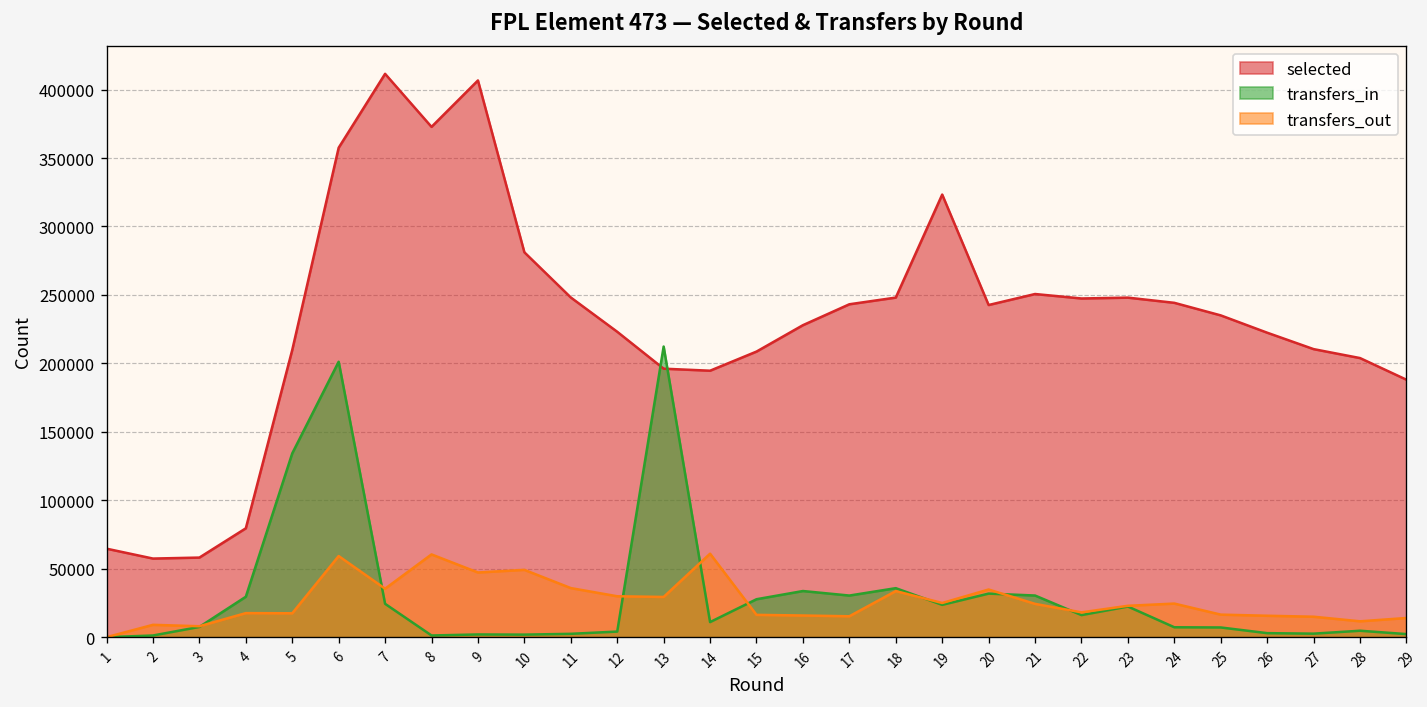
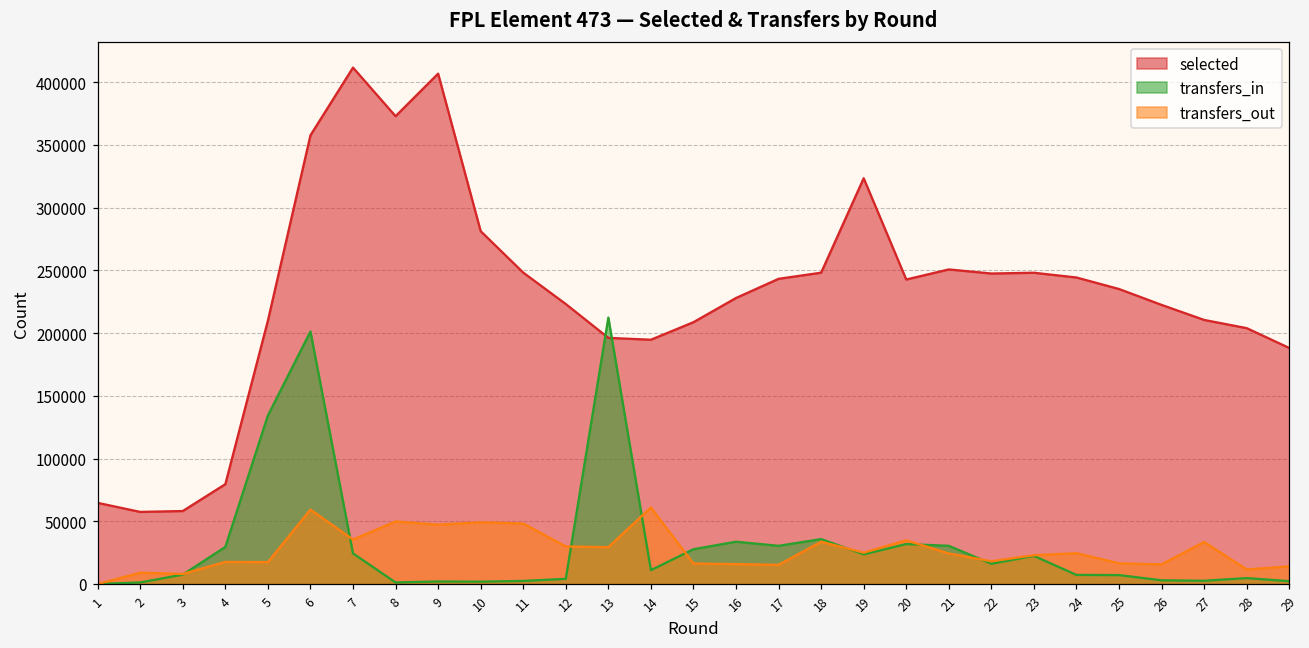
transfers_out, 8: 60000 -> 50000
transfers_out, 11: 36000 -> 48000
transfers_out, 27: 15000 -> 34000
